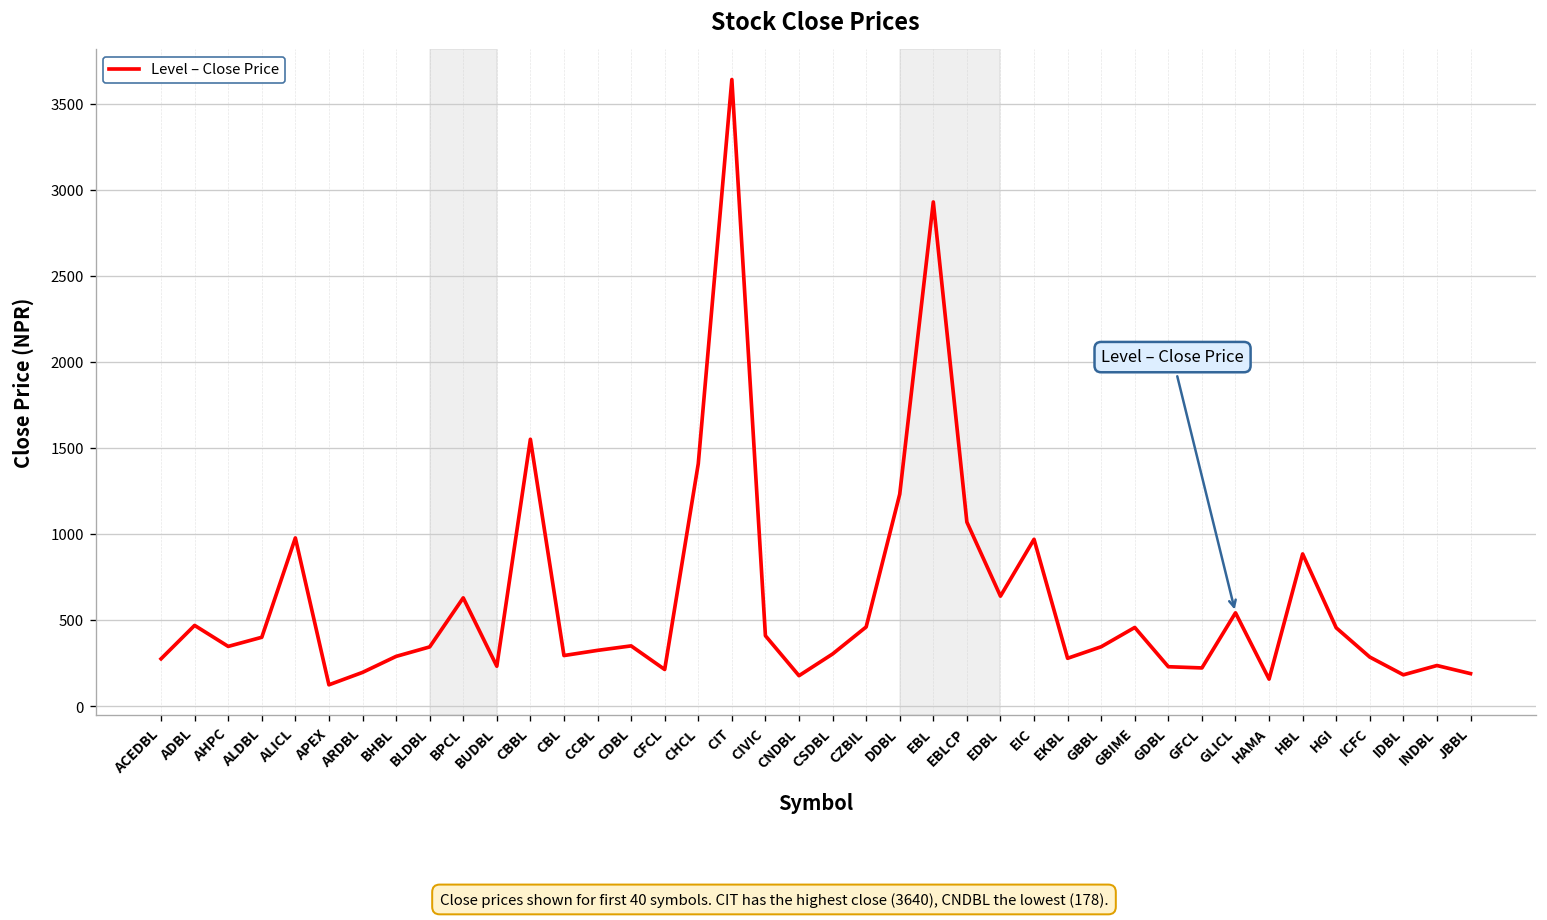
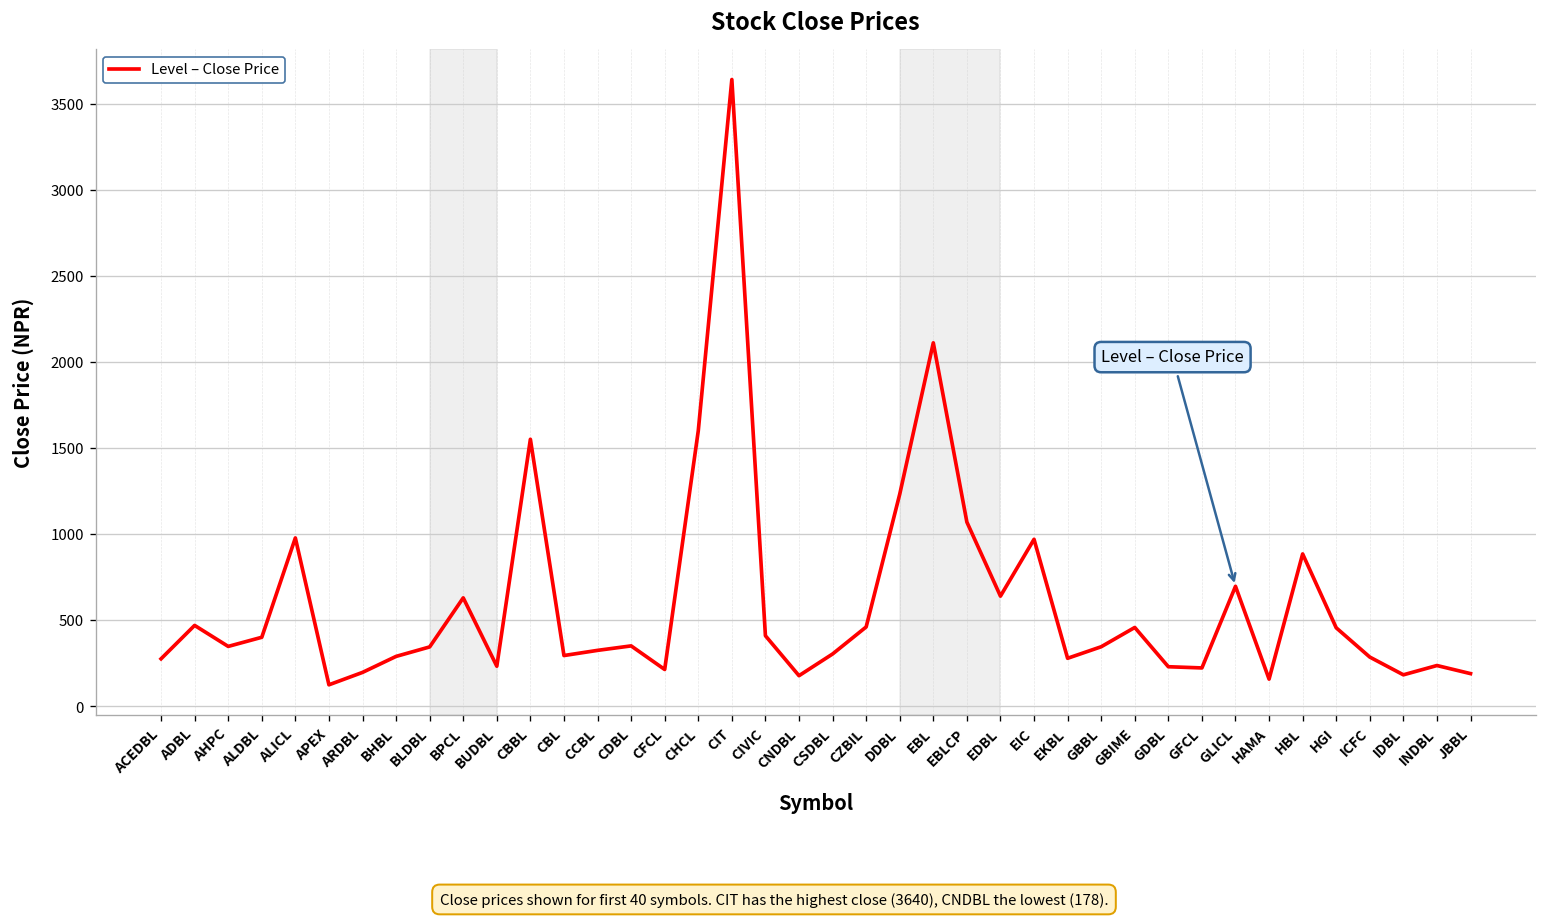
CHCL: 1410 -> 1600
EBL: 2930 -> 2110
GLICL: 540 -> 700
